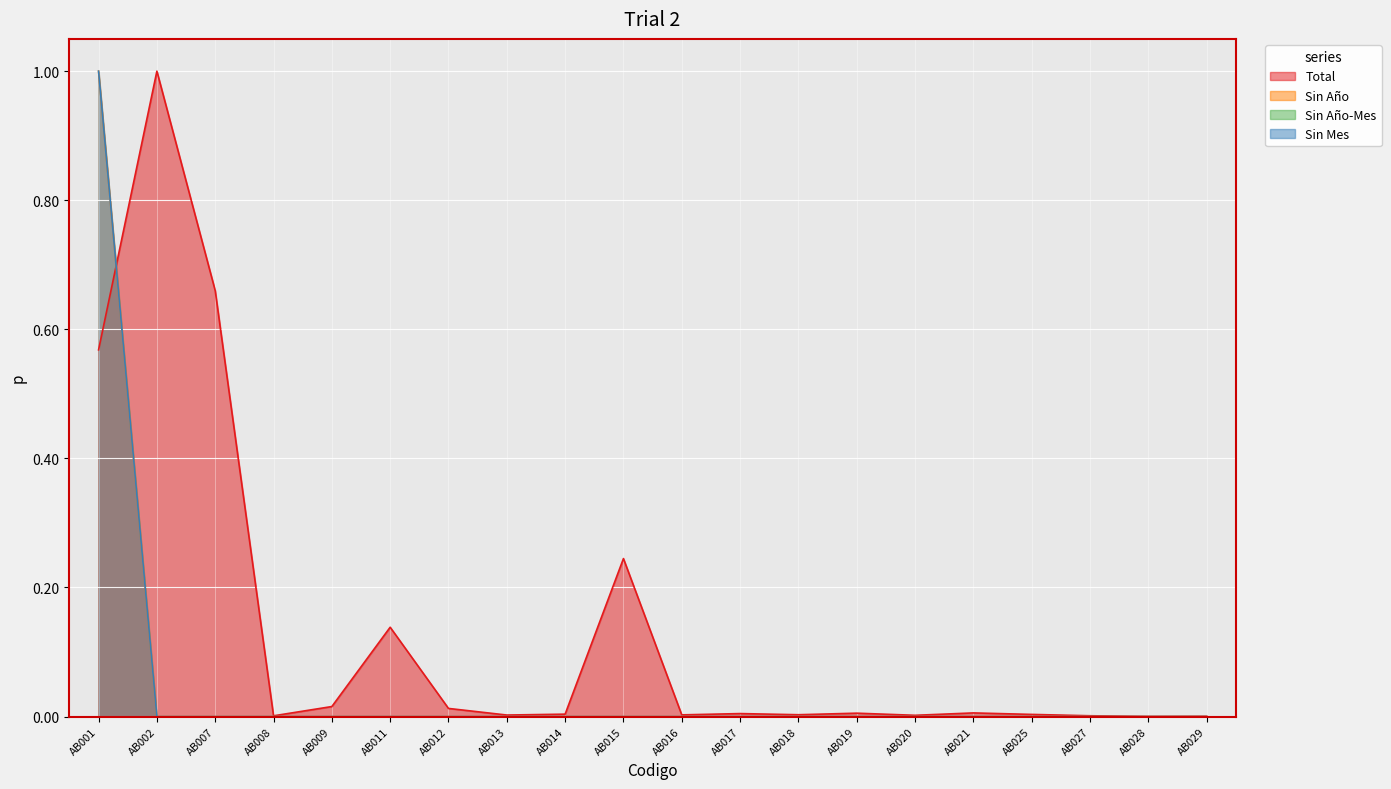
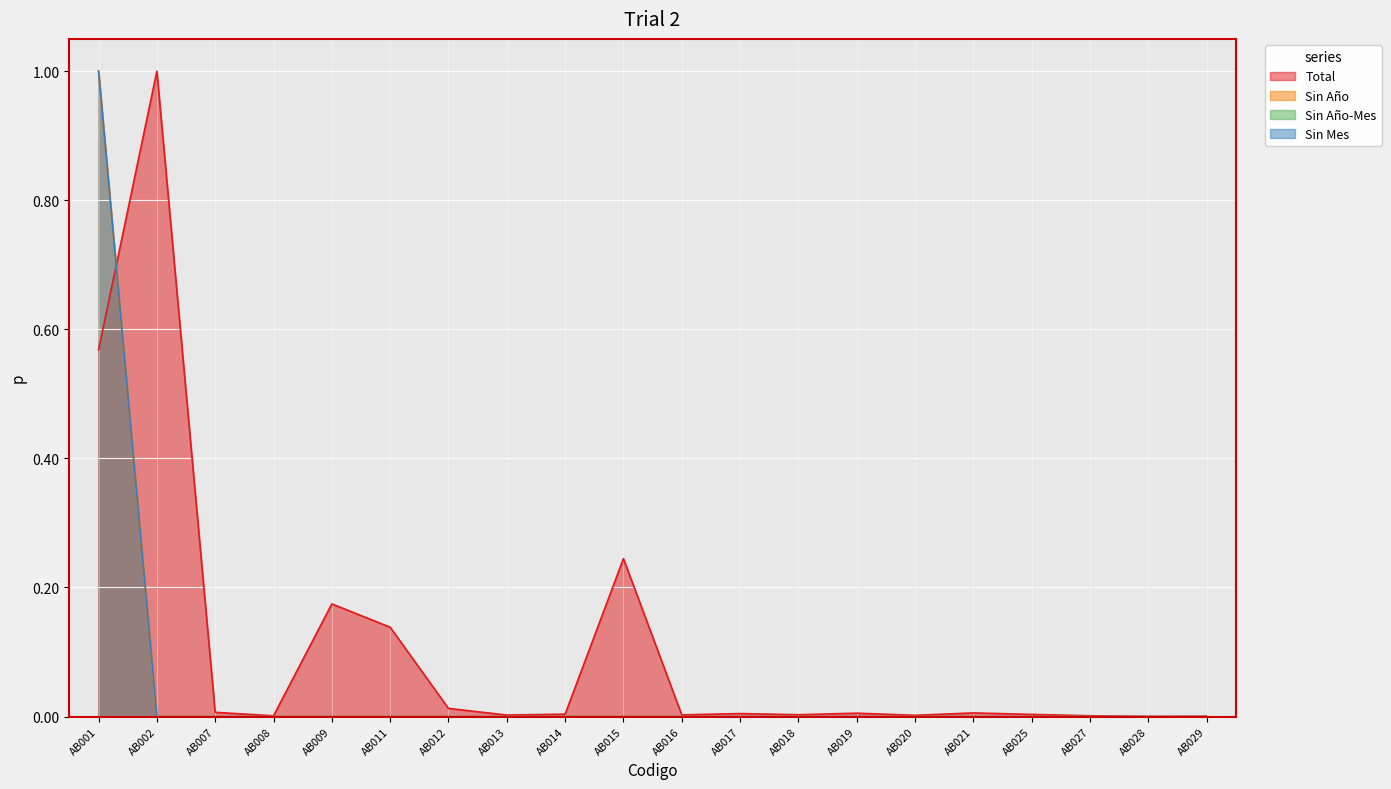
Total, AB007: 0.66 -> 0.01
Total, AB009: 0.02 -> 0.17
